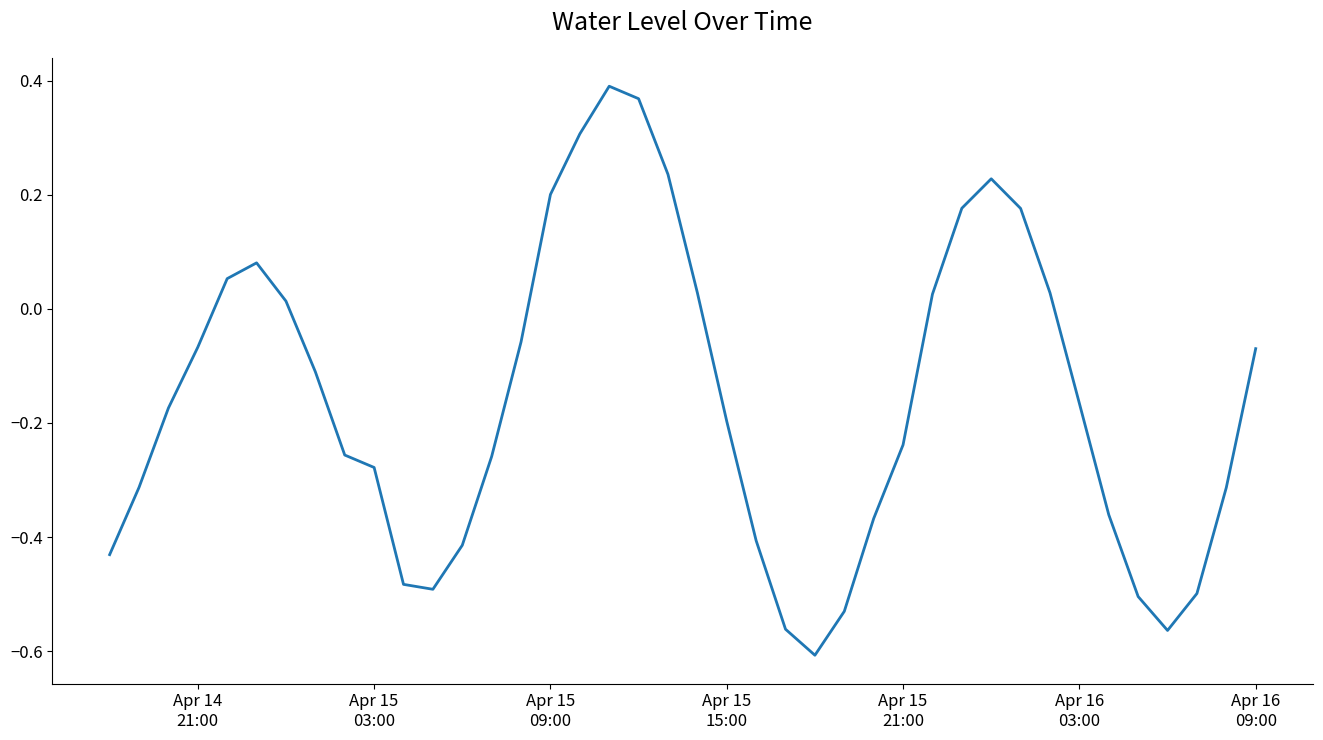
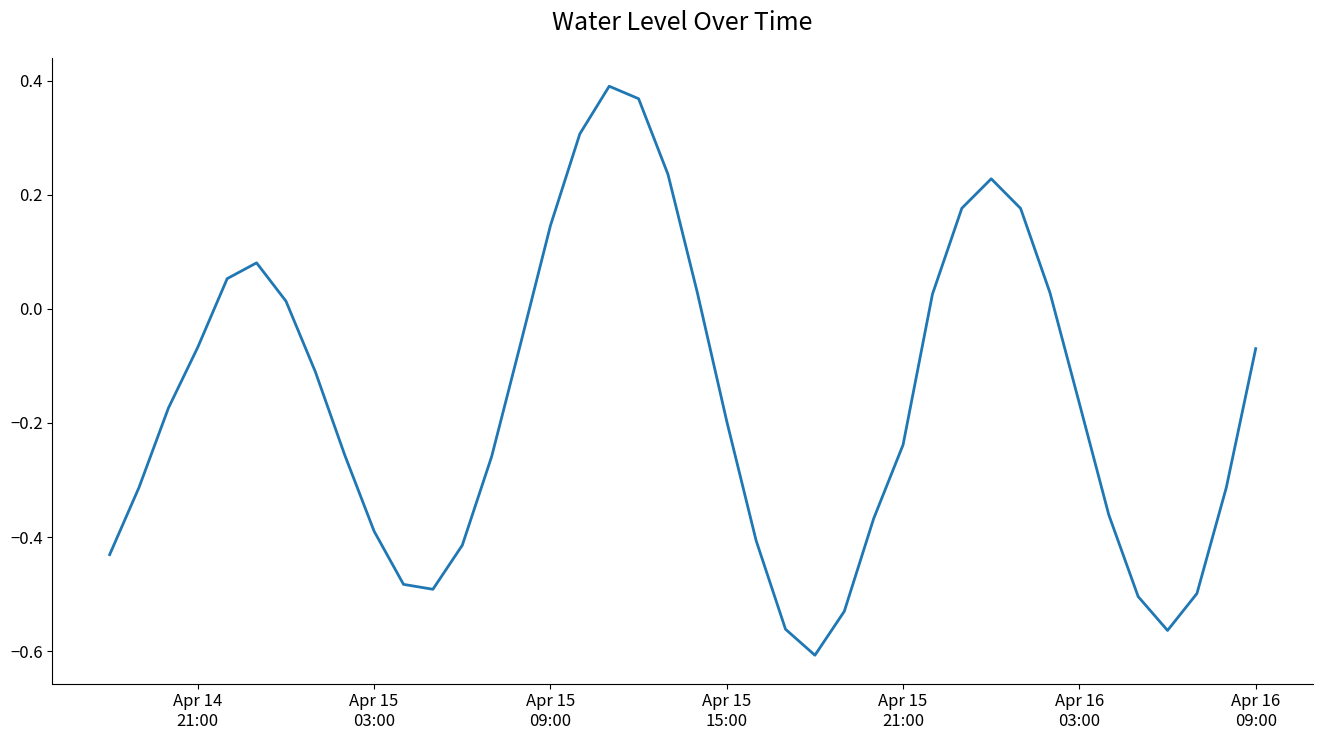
Apr 15 03:00: -0.28 -> -0.39
Apr 15 09:00: 0.20 -> 0.15
